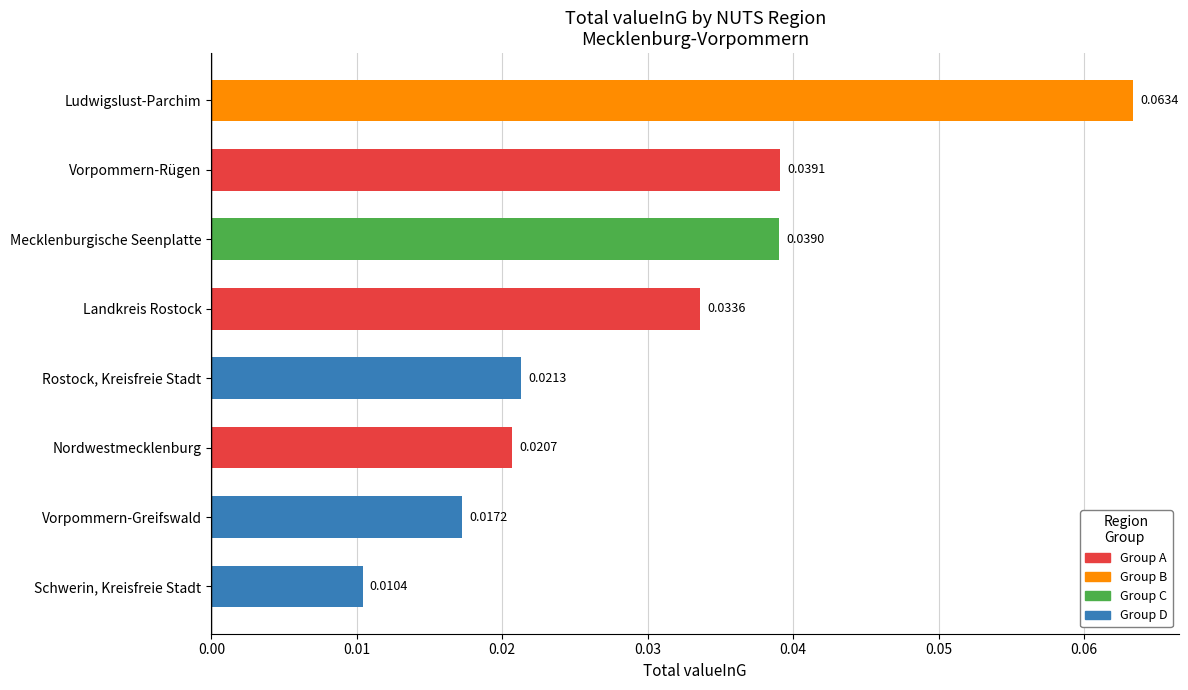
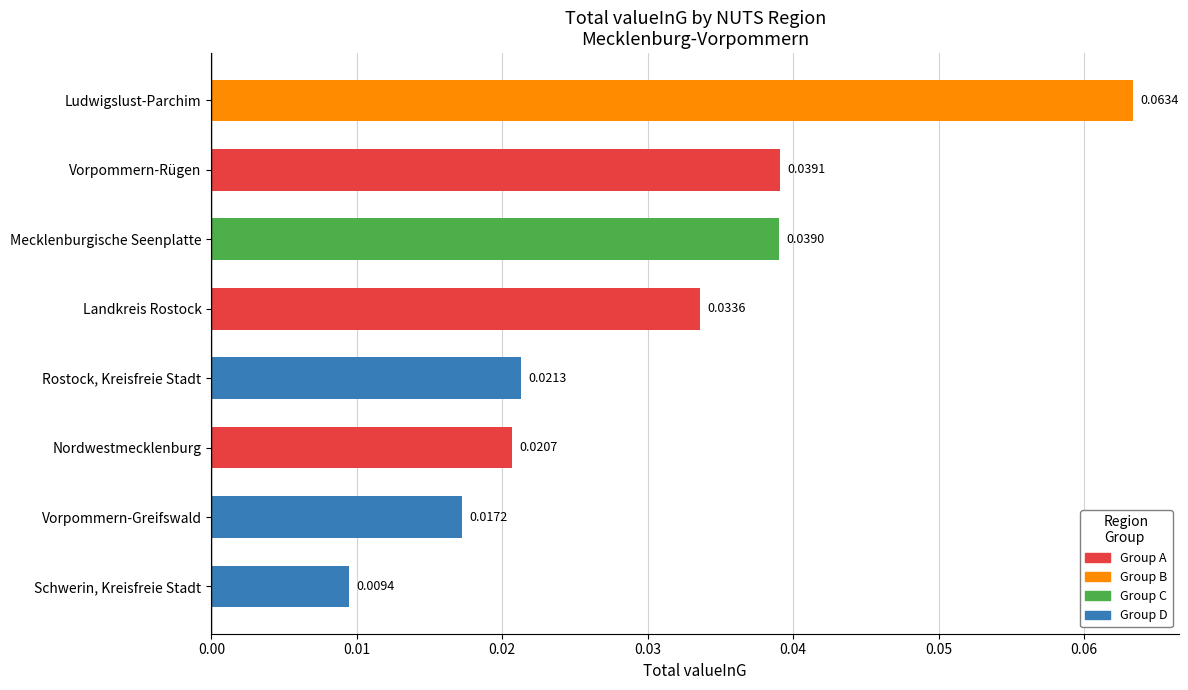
Schwerin, Kreisfreie Stadt: 0.0104 -> 0.0094
